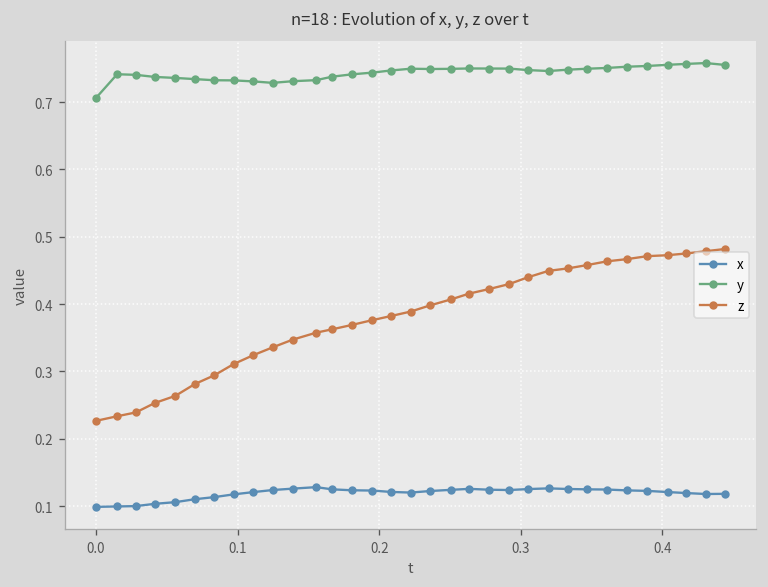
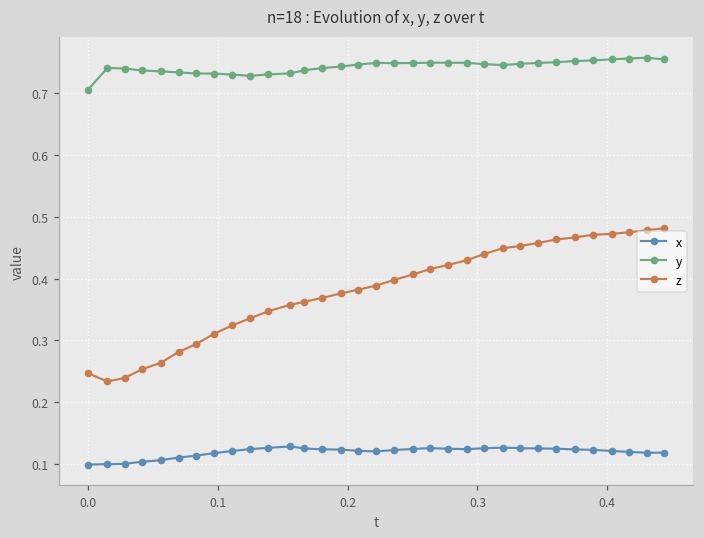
z, 0.0: 0.23 -> 0.25
